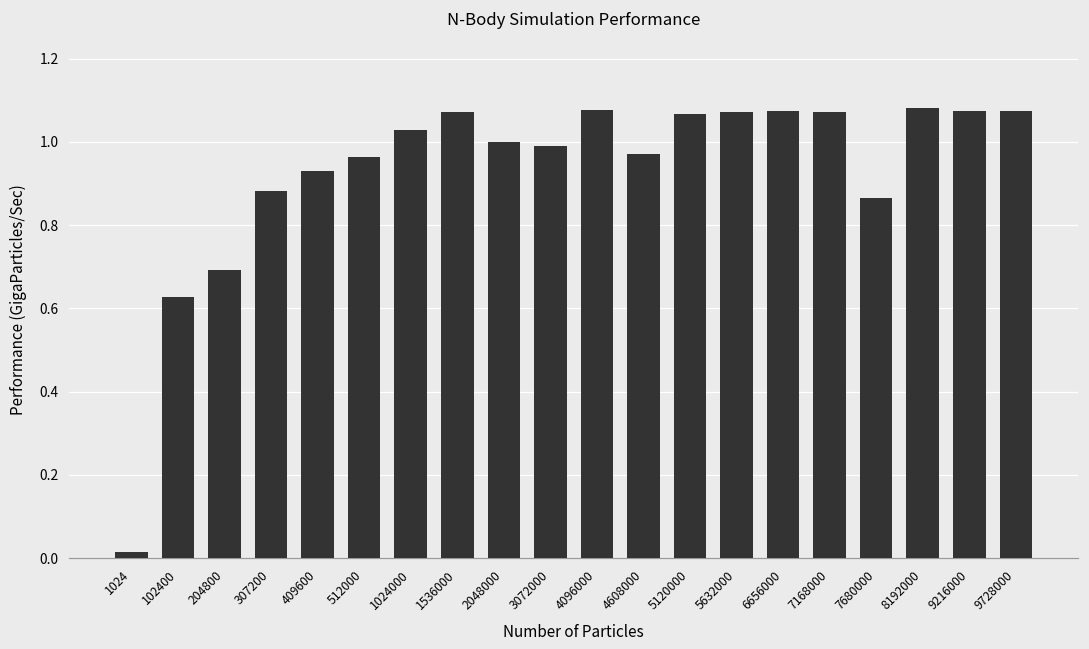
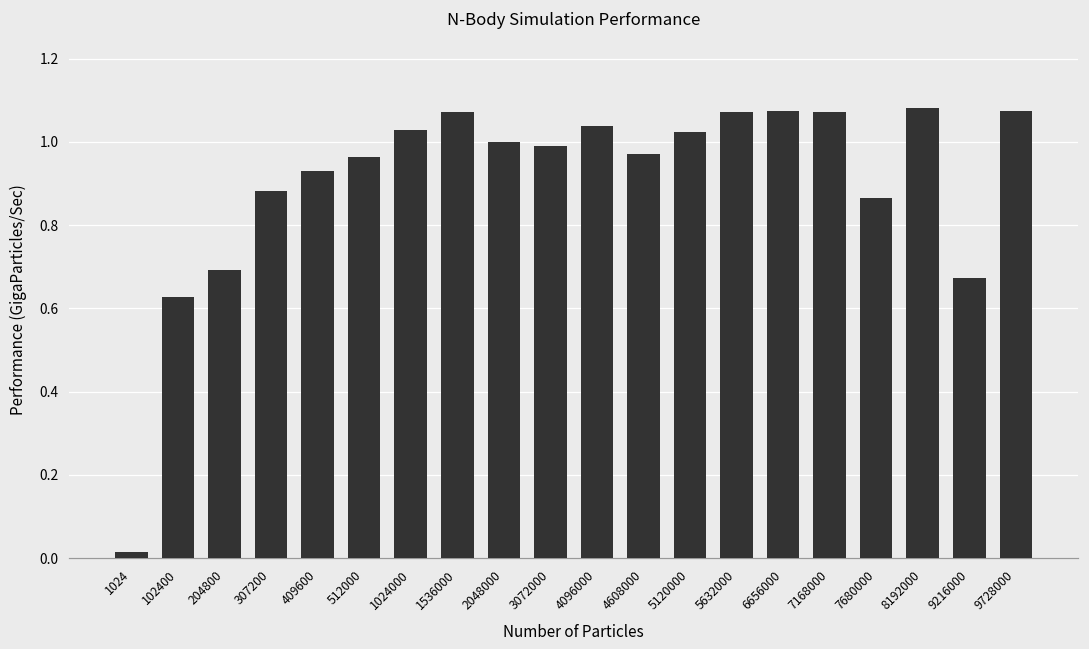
4096000: 1.08 -> 1.04
5120000: 1.07 -> 1.02
9216000: 1.07 -> 0.67
